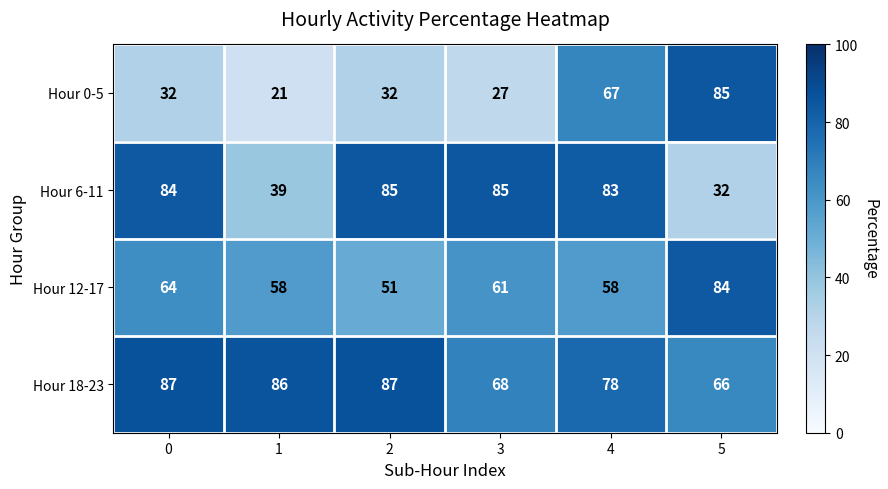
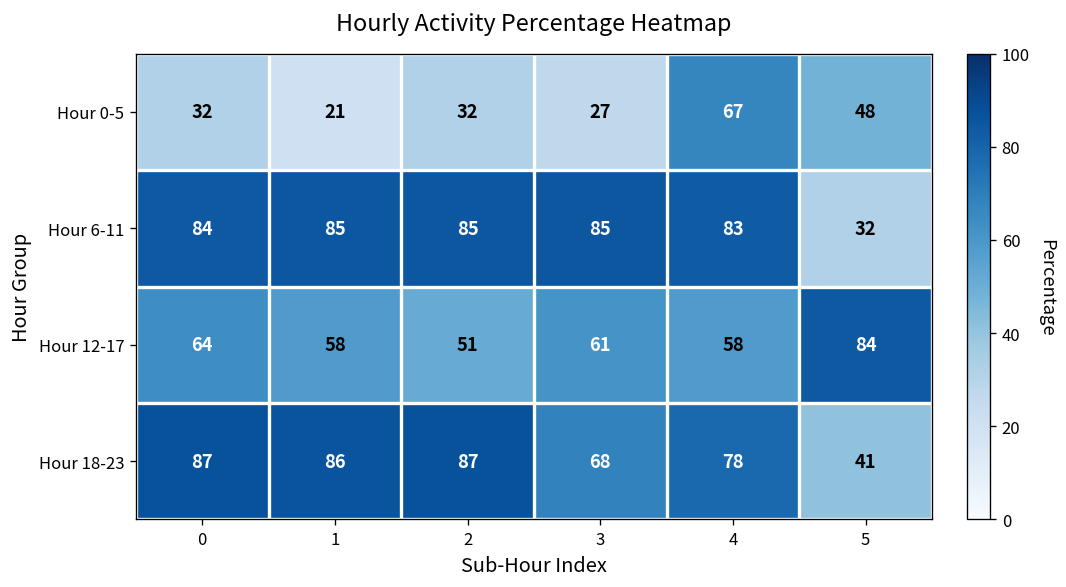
Hour 0-5, 5: 85 -> 48
Hour 6-11, 1: 39 -> 85
Hour 18-23, 5: 66 -> 41
